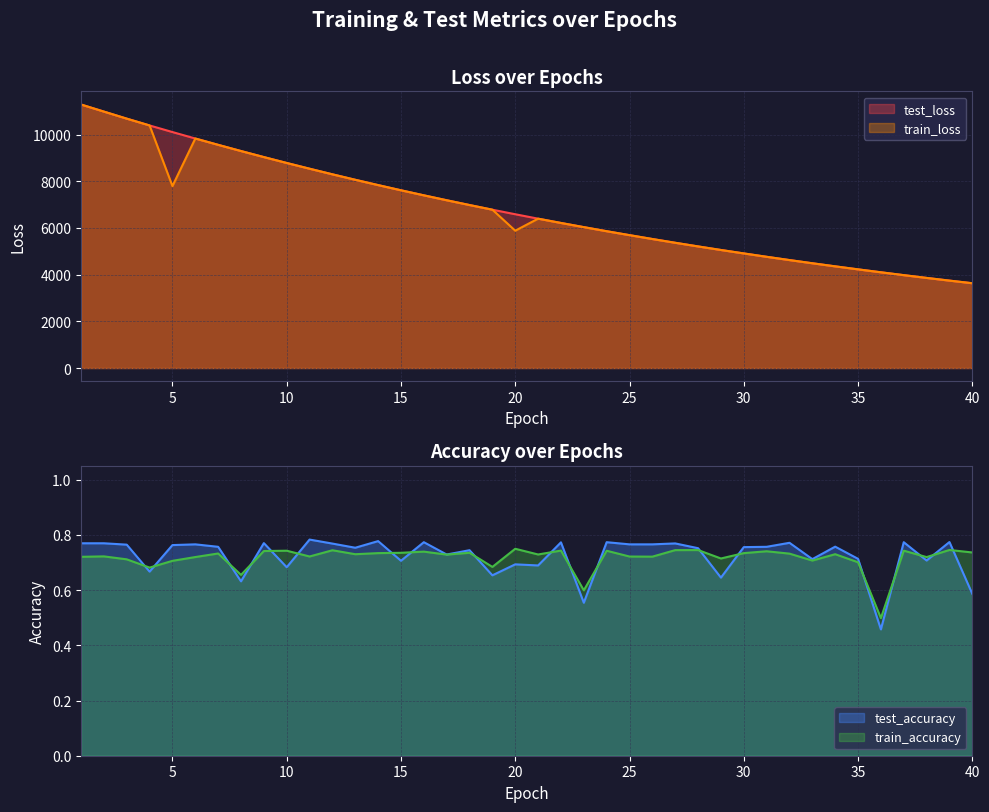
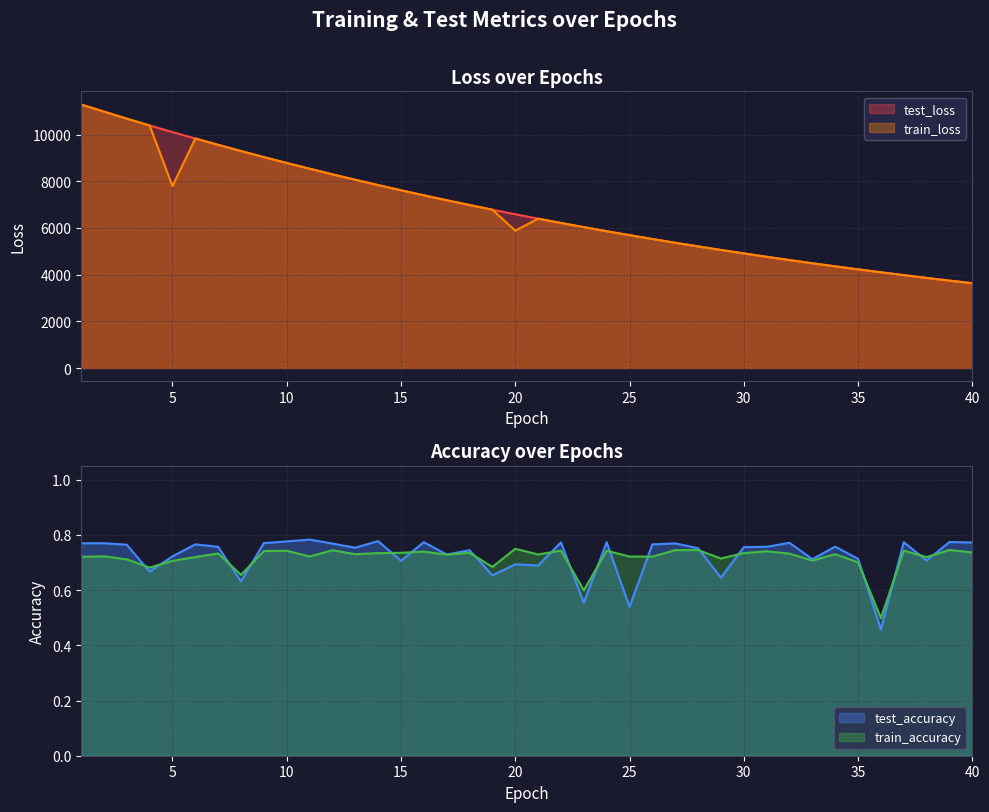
Accuracy over Epochs, test_accuracy, 5: 0.76 -> 0.72
Accuracy over Epochs, test_accuracy, 10: 0.68 -> 0.78
Accuracy over Epochs, test_accuracy, 25: 0.77 -> 0.54
Accuracy over Epochs, test_accuracy, 40: 0.59 -> 0.77
